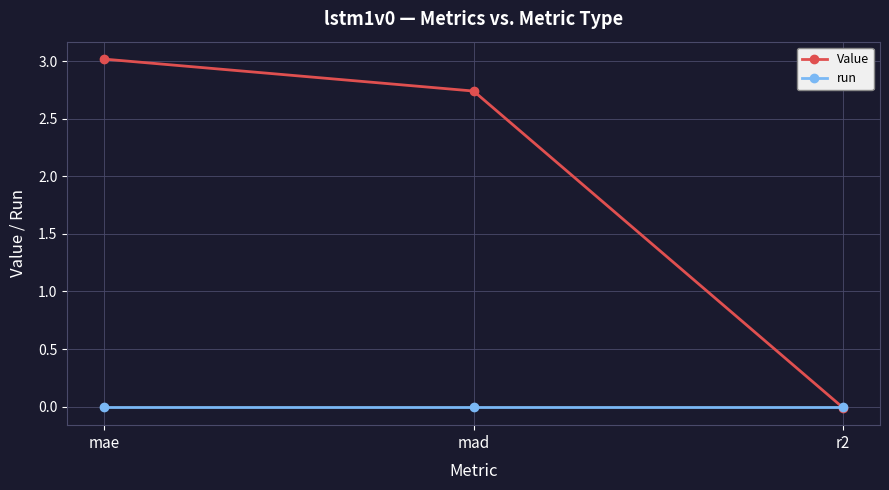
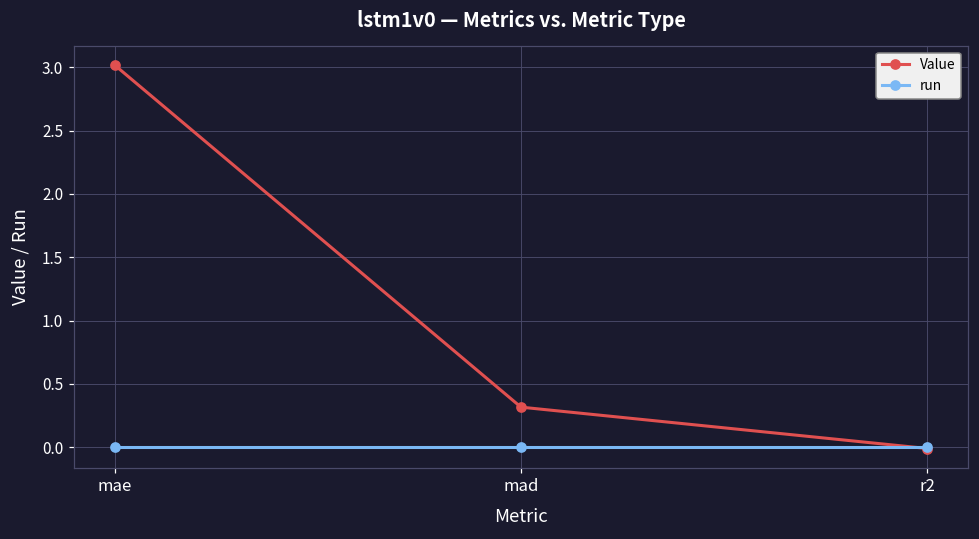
Value, mad: 2.74 -> 0.32
